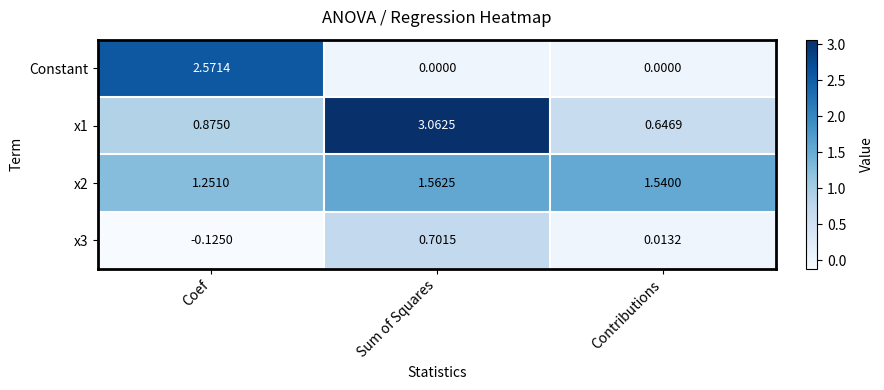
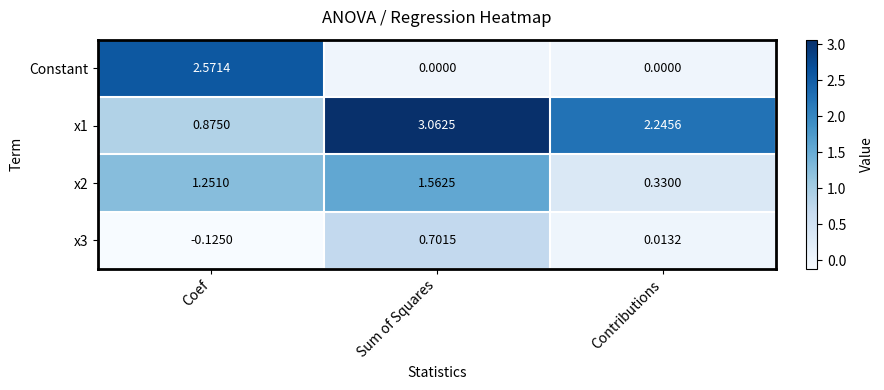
x1, Contributions: 0.6469 -> 2.2456
x2, Contributions: 1.5400 -> 0.3300
